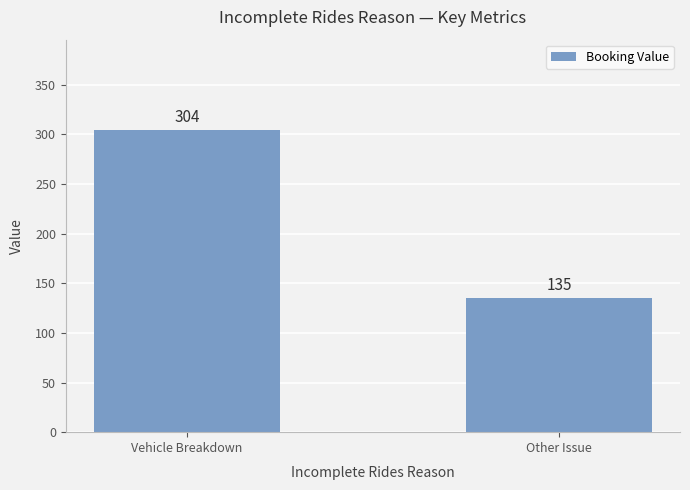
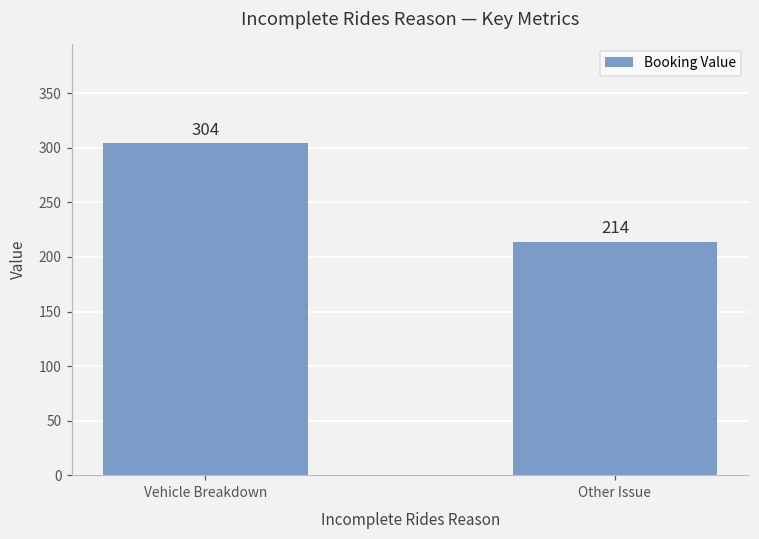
Other Issue: 135 -> 214
